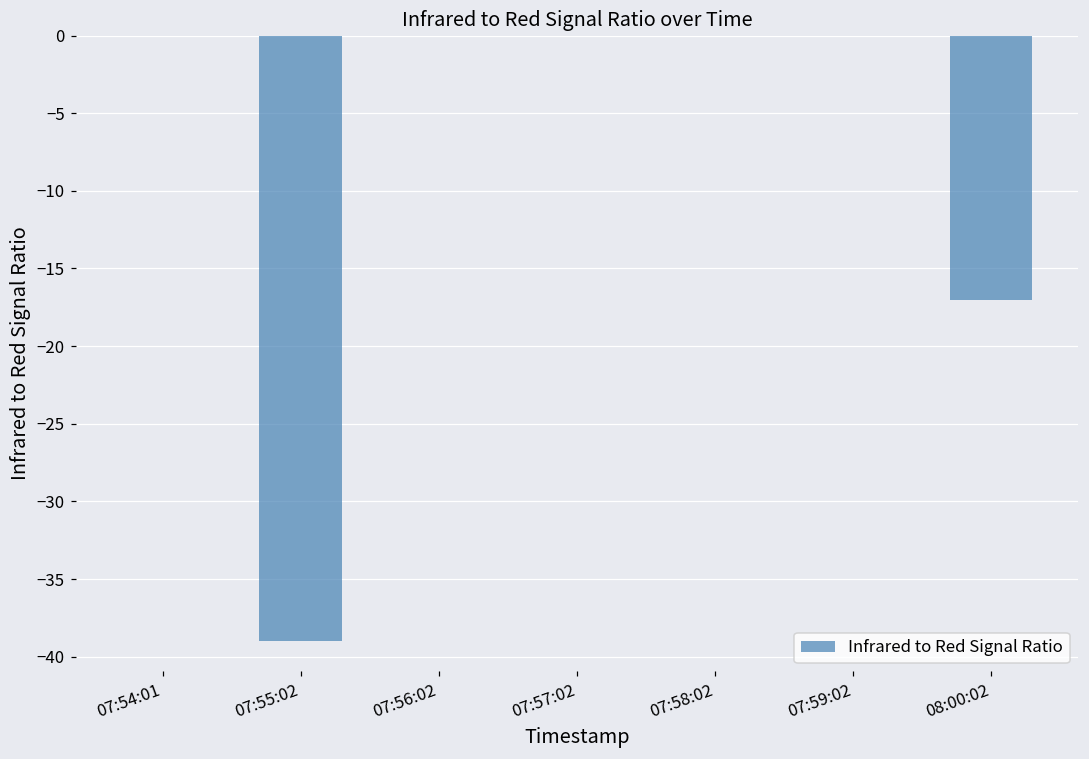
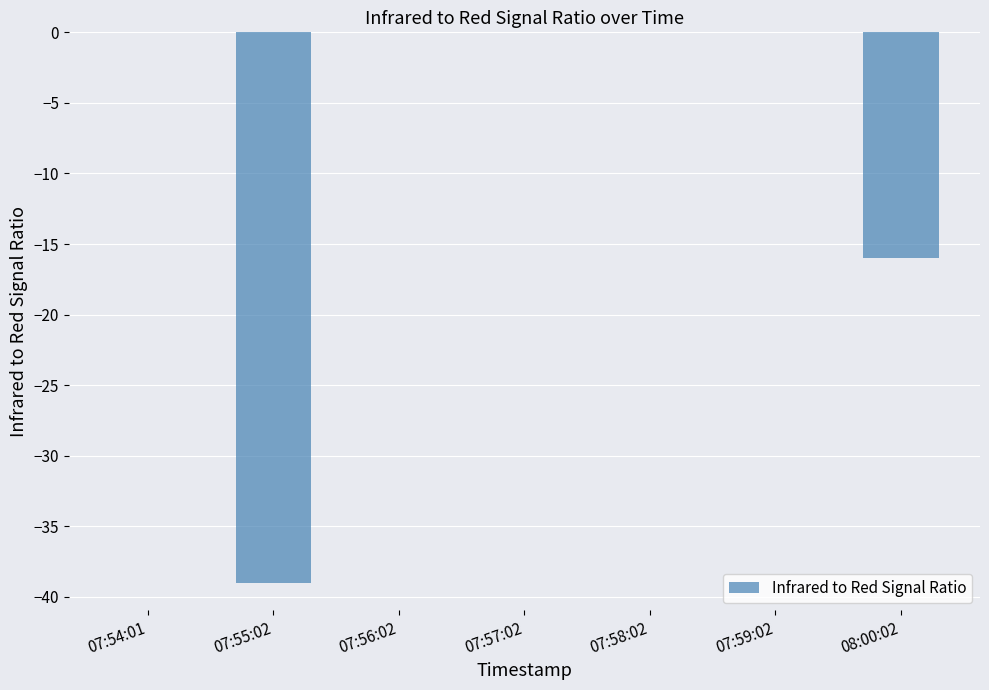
08:00:02: -17 -> -16
